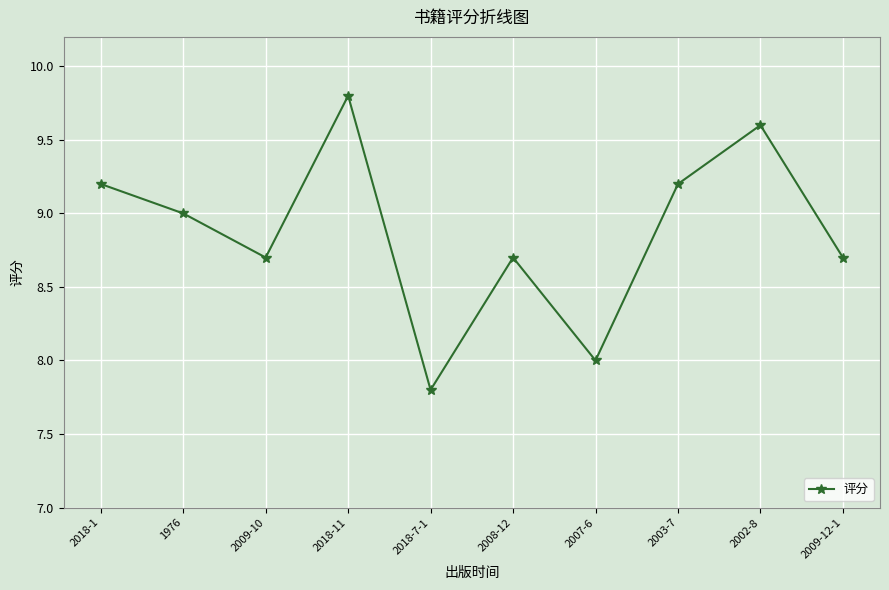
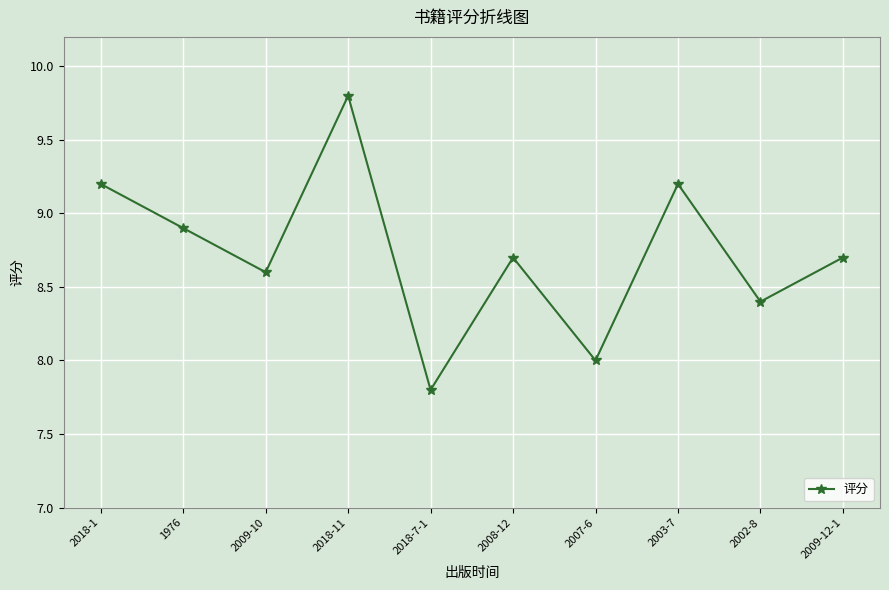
1976: 9.0 -> 8.9
2009-10: 8.7 -> 8.6
2002-8: 9.6 -> 8.4
